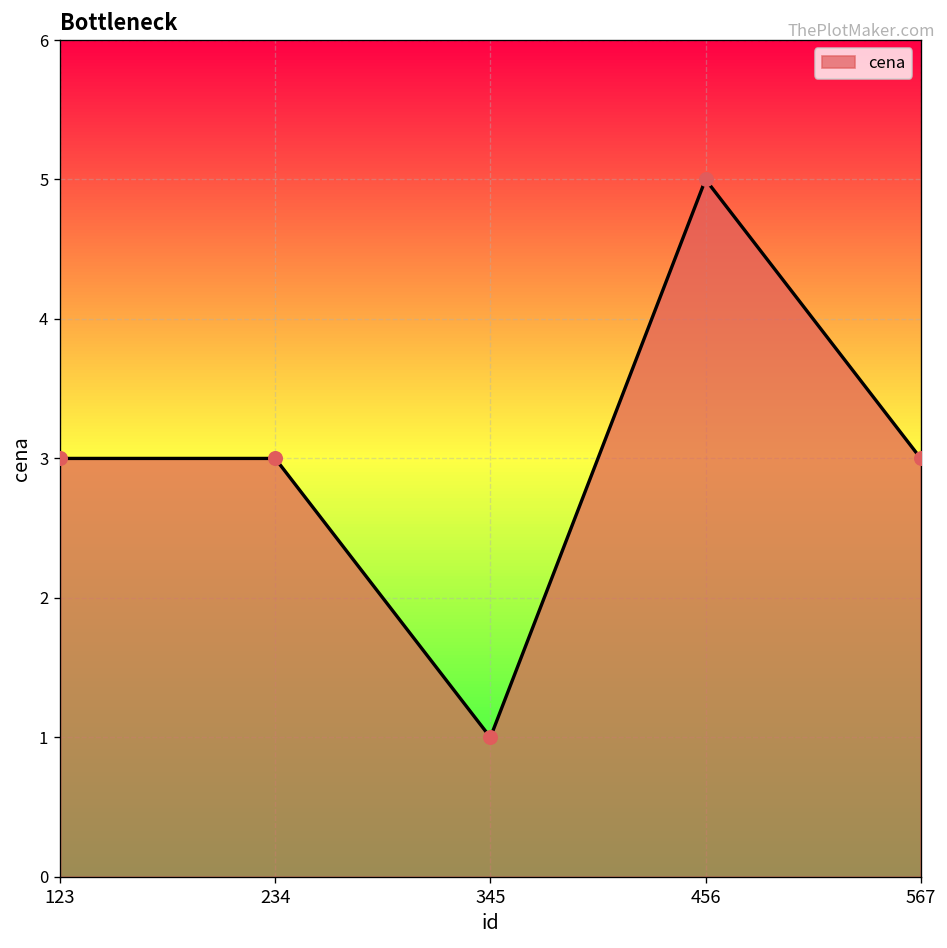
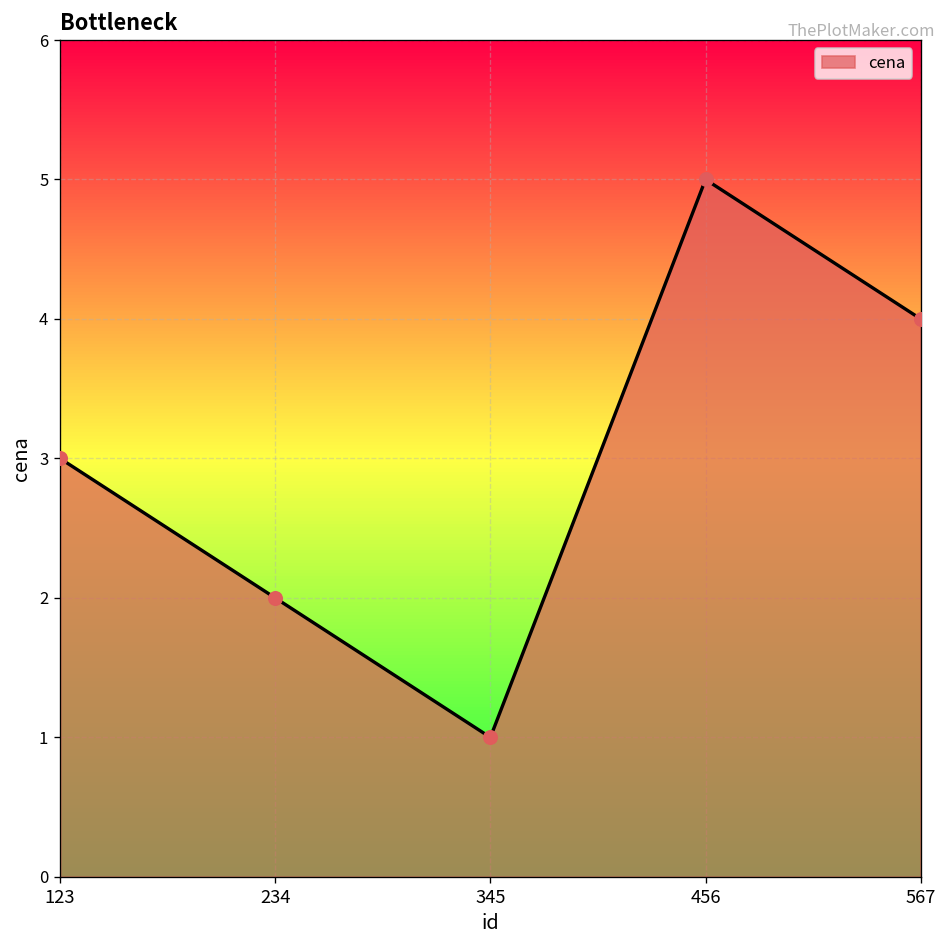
234: 3 -> 2
567: 3 -> 4
